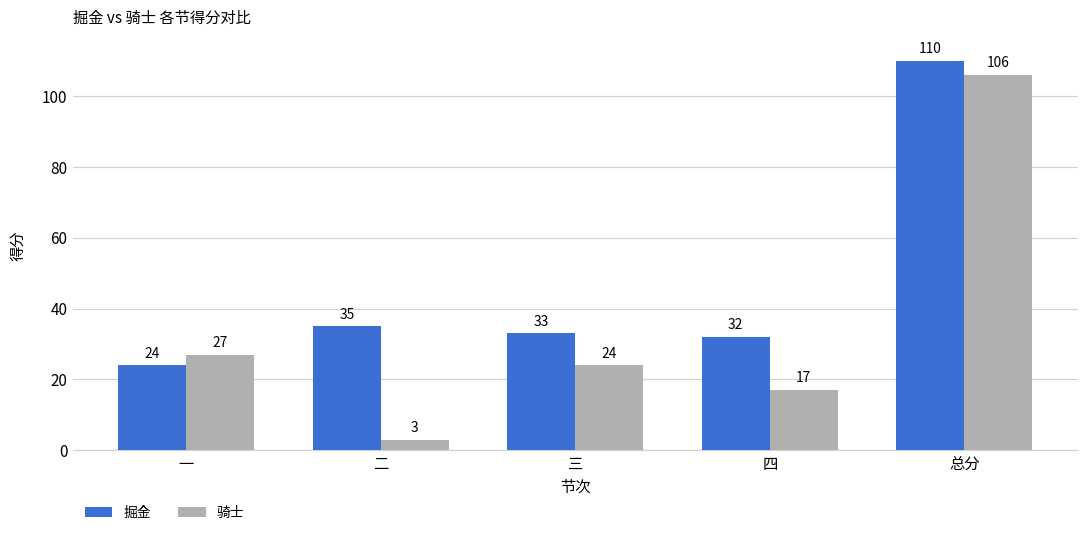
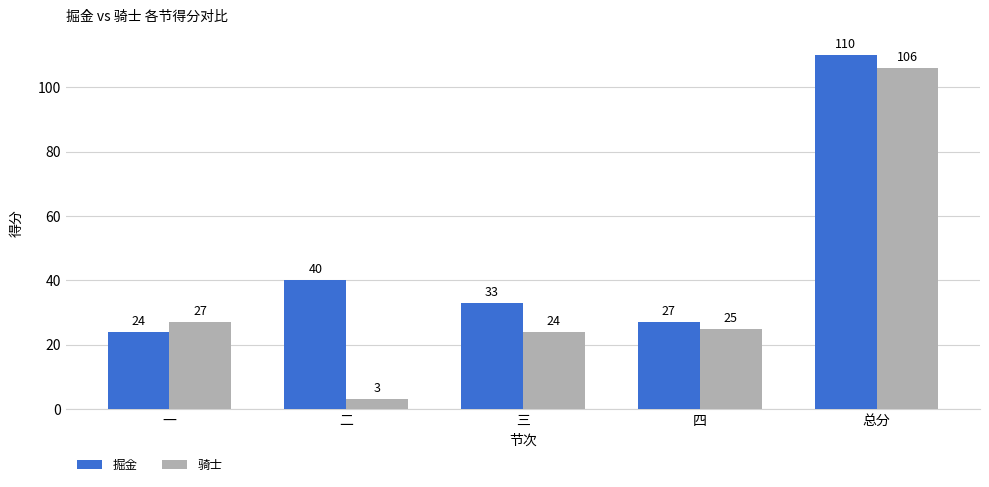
掘金, 二: 35 -> 40
掘金, 四: 32 -> 27
骑士, 四: 17 -> 25
